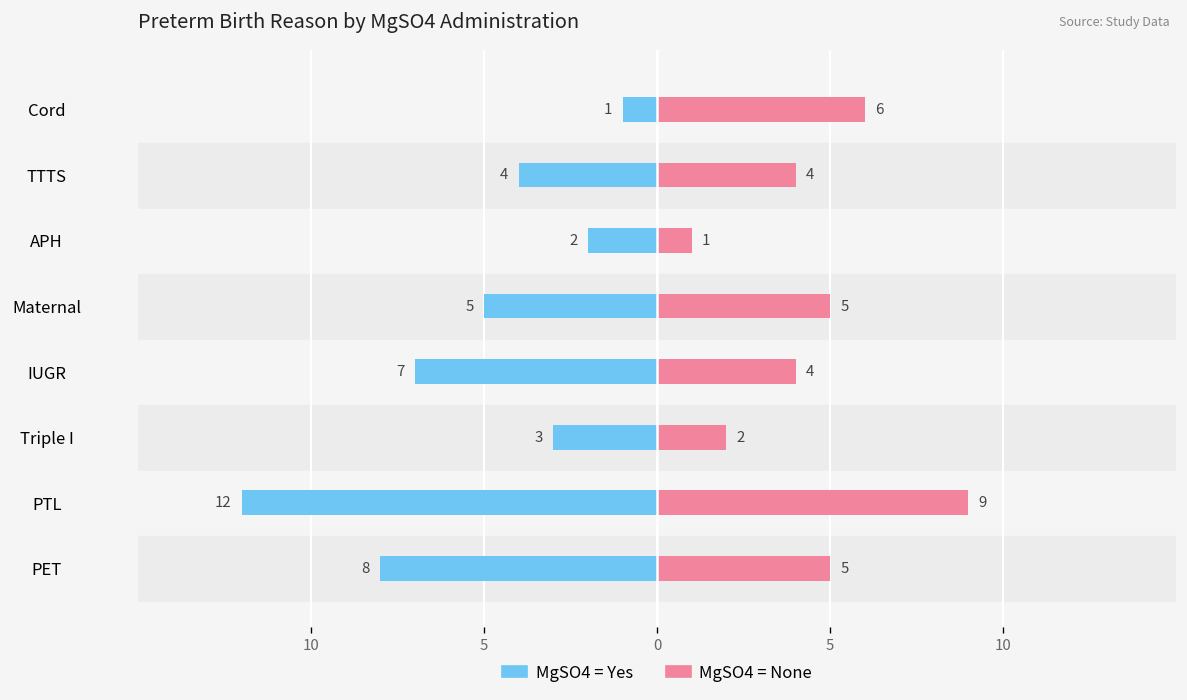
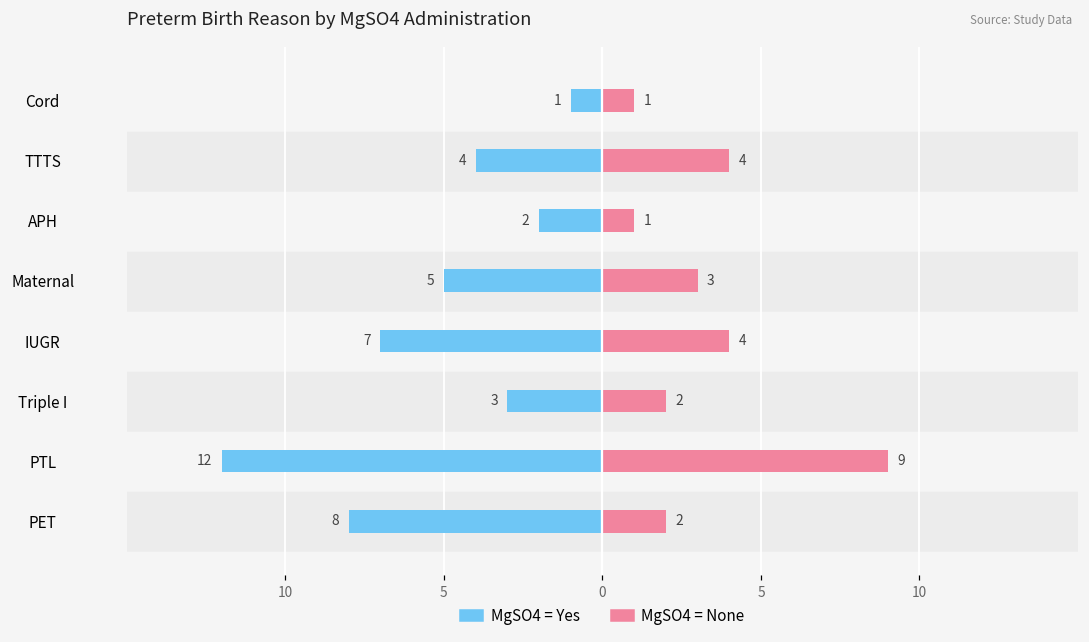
MgSO4 = None, Cord: 6 -> 1
MgSO4 = None, Maternal: 5 -> 3
MgSO4 = None, PET: 5 -> 2
